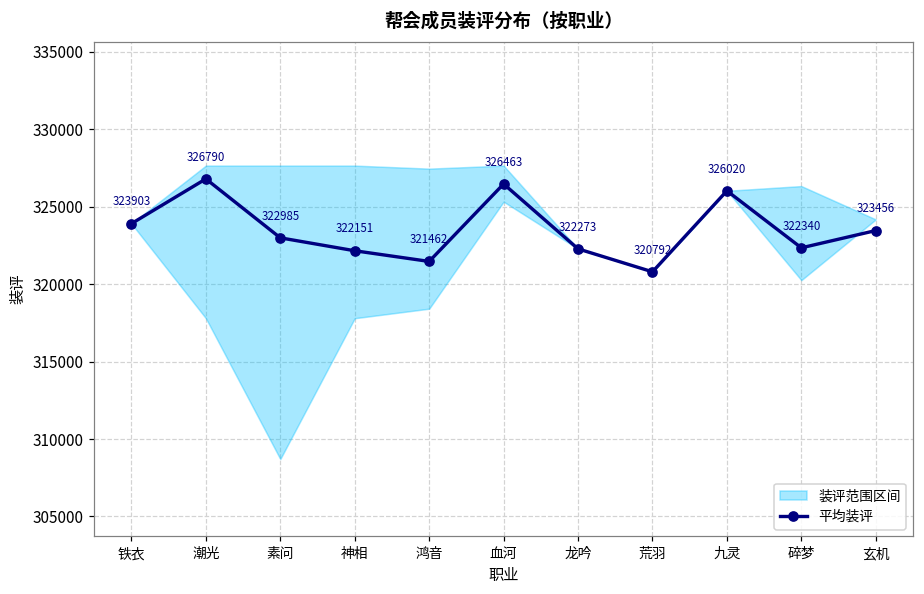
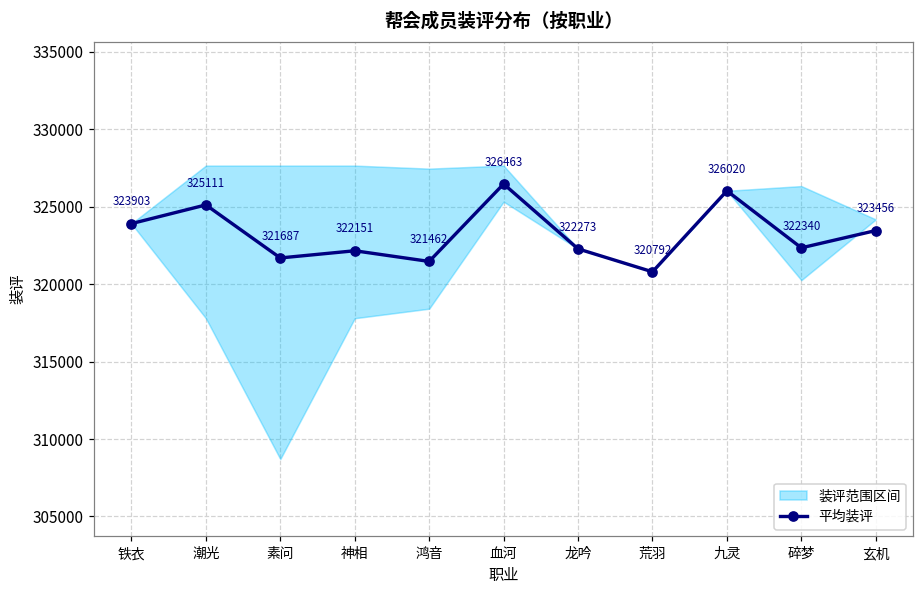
平均装评, 潮光: 326790 -> 325111
平均装评, 素问: 322985 -> 321687
